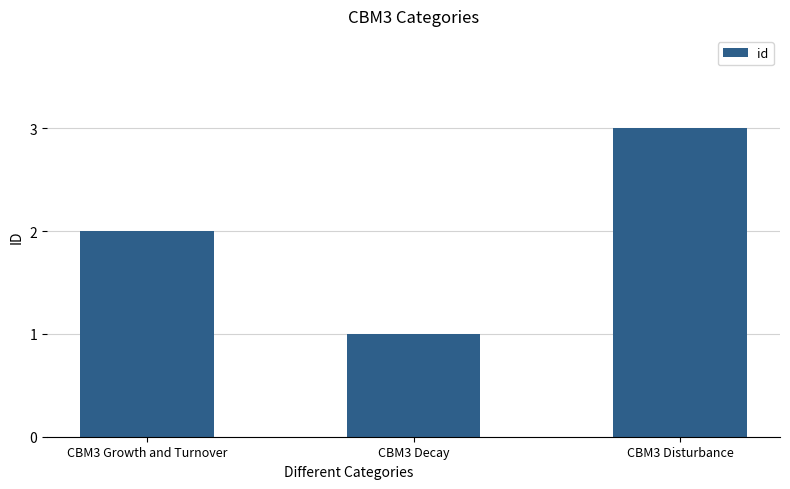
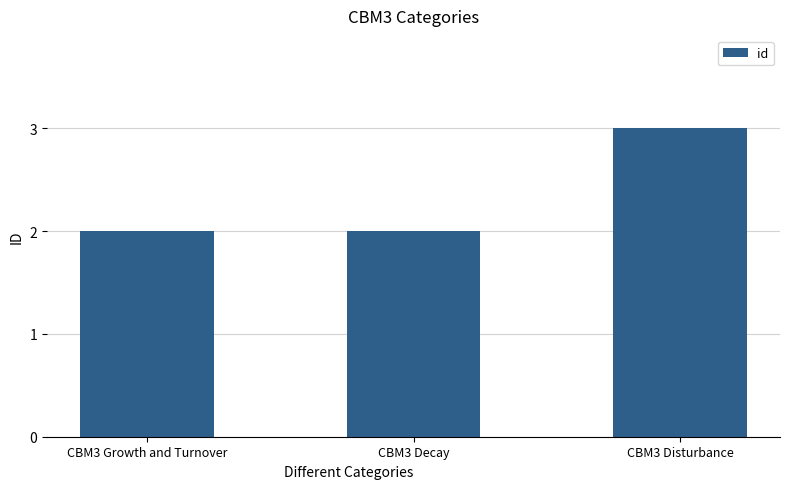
CBM3 Decay: 1 -> 2
